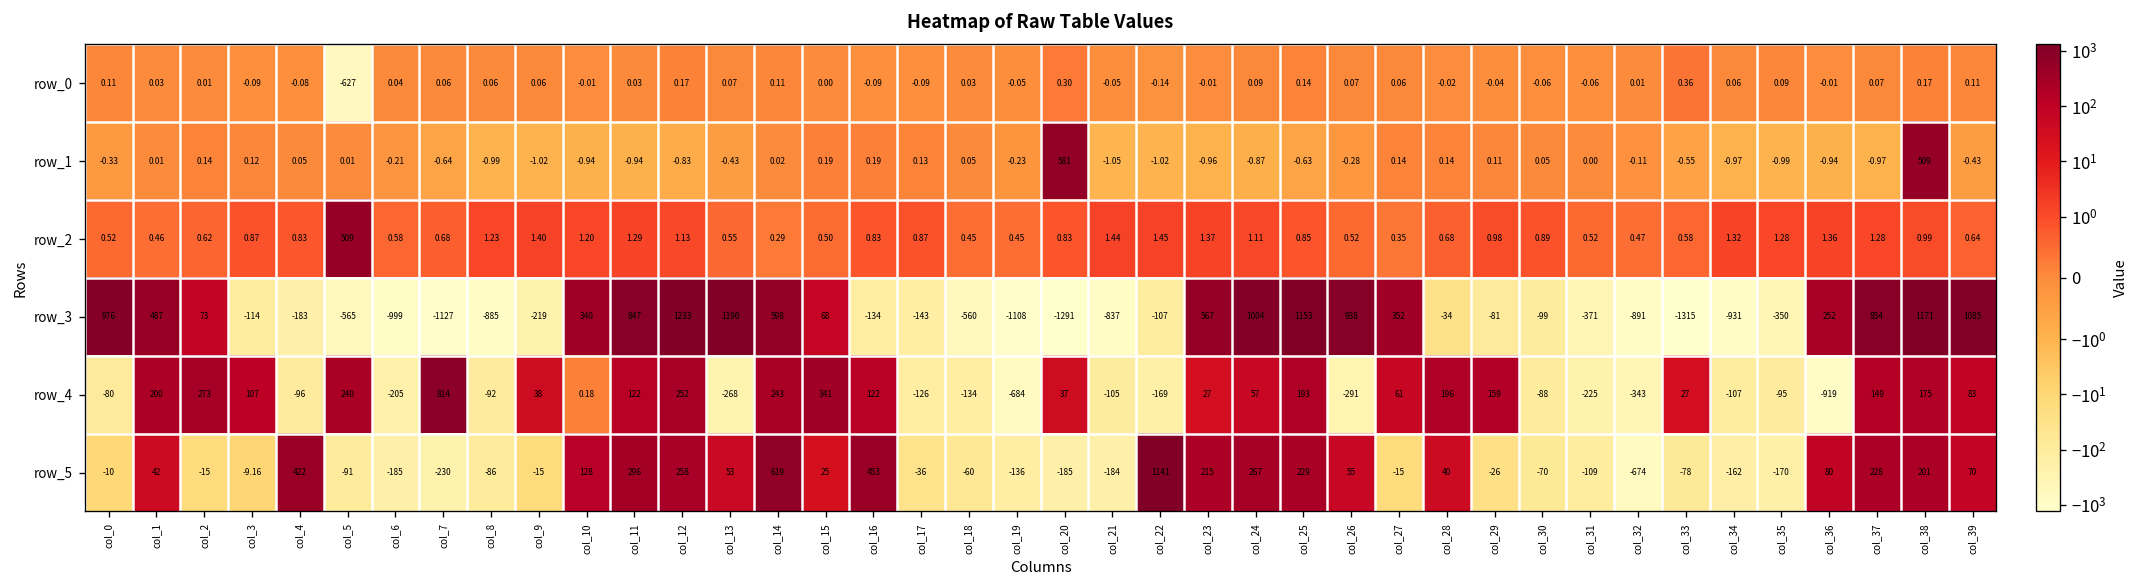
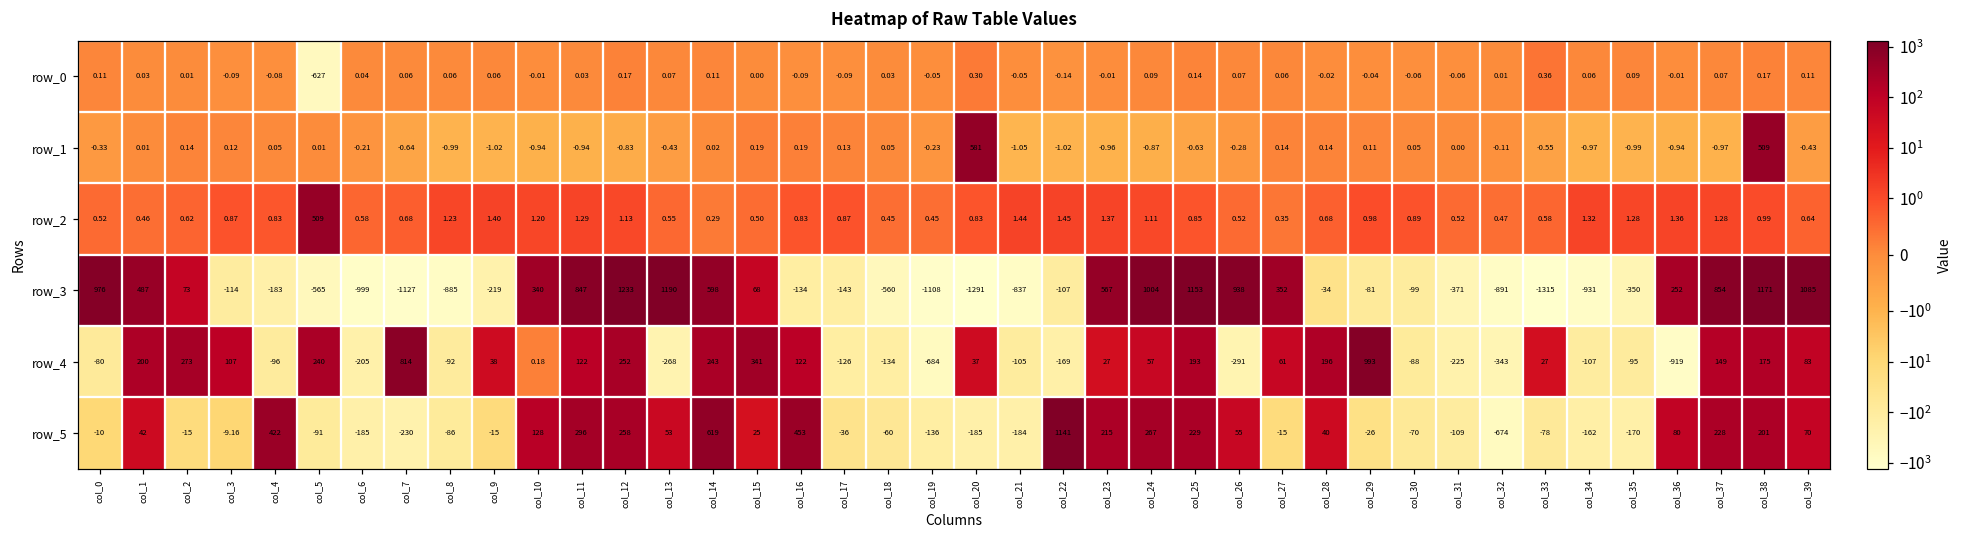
row_4, col_29: 159 -> 993
